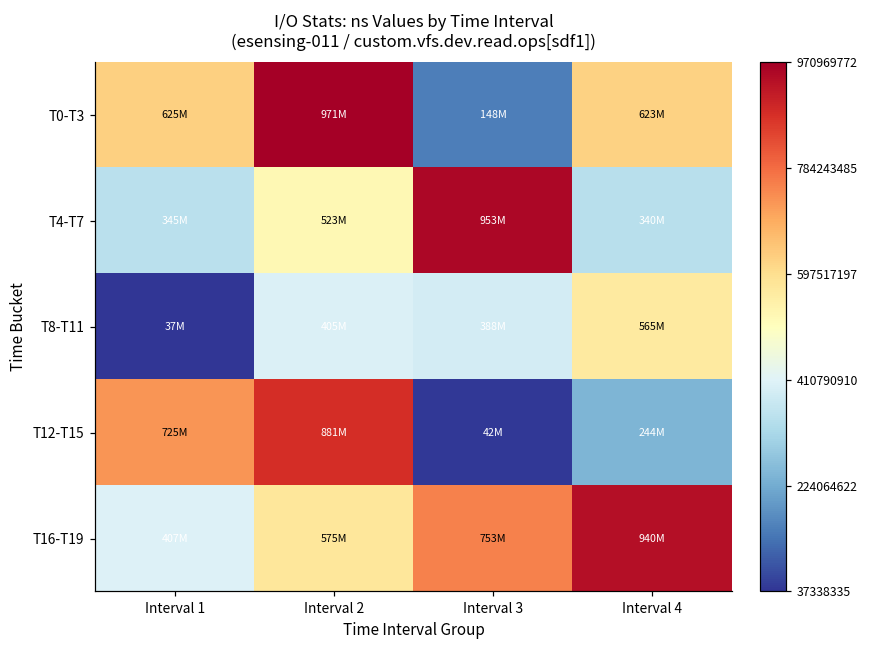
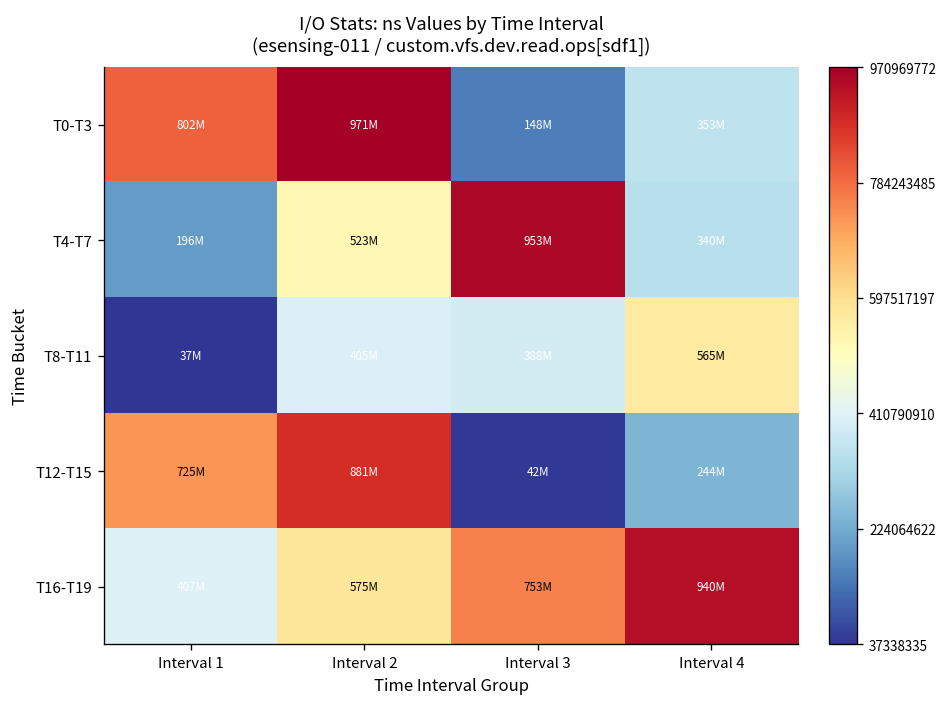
T0-T3, Interval 1: 625M -> 802M
T0-T3, Interval 4: 623M -> 353M
T4-T7, Interval 1: 345M -> 196M
